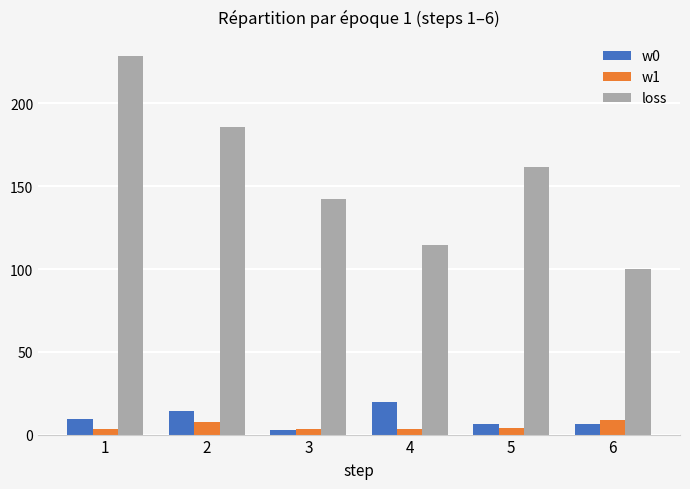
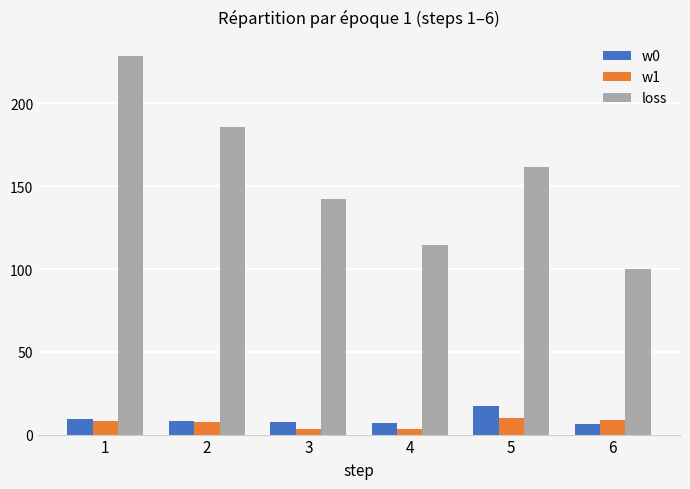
w1, 1: 3 -> 8
w0, 2: 14 -> 8
w0, 3: 3 -> 8
w0, 4: 20 -> 7
w0, 5: 7 -> 17
w1, 5: 4 -> 10
